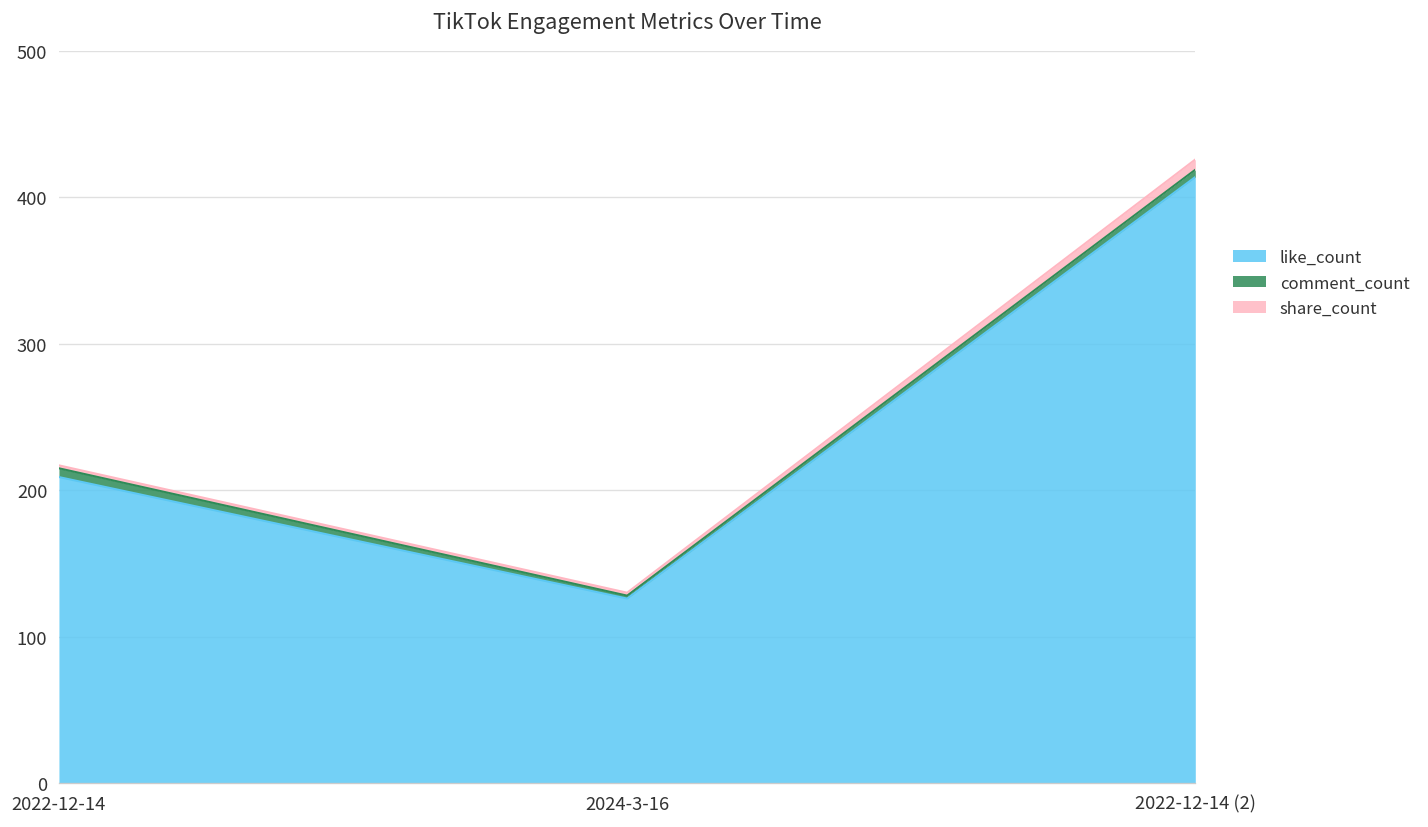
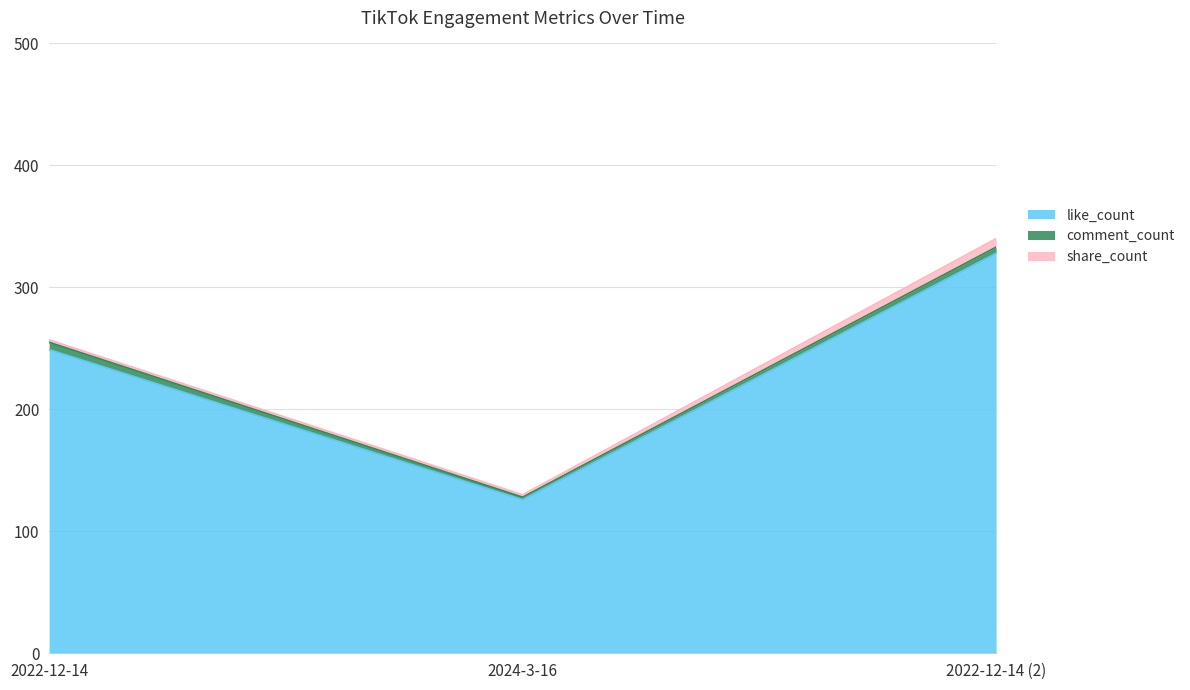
like_count, 2022-12-14: 209 -> 249
like_count, 2022-12-14 (2): 414 -> 328
